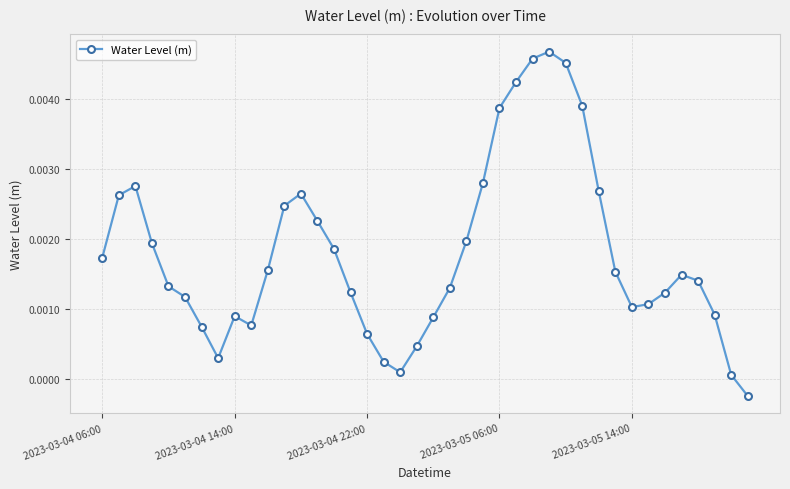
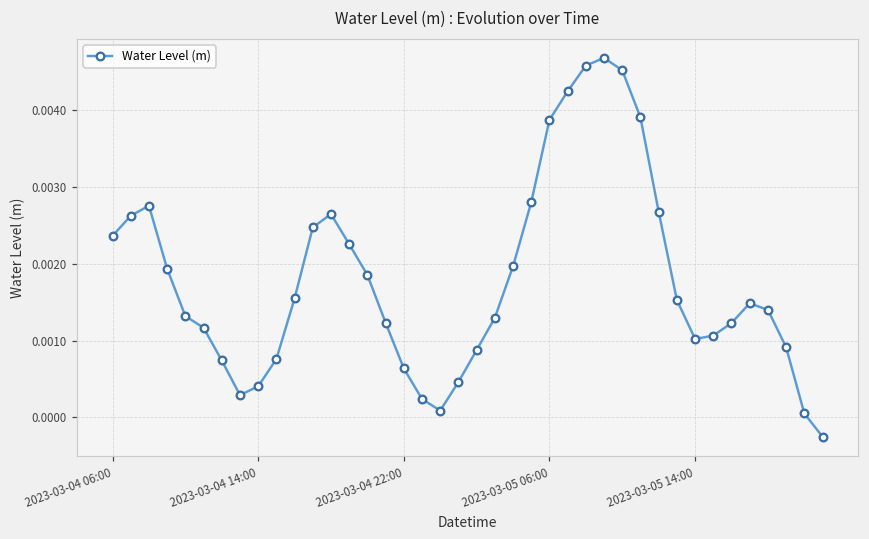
2023-03-04 06:00: 0.0017 -> 0.0024
2023-03-04 14:00: 0.0009 -> 0.0004
